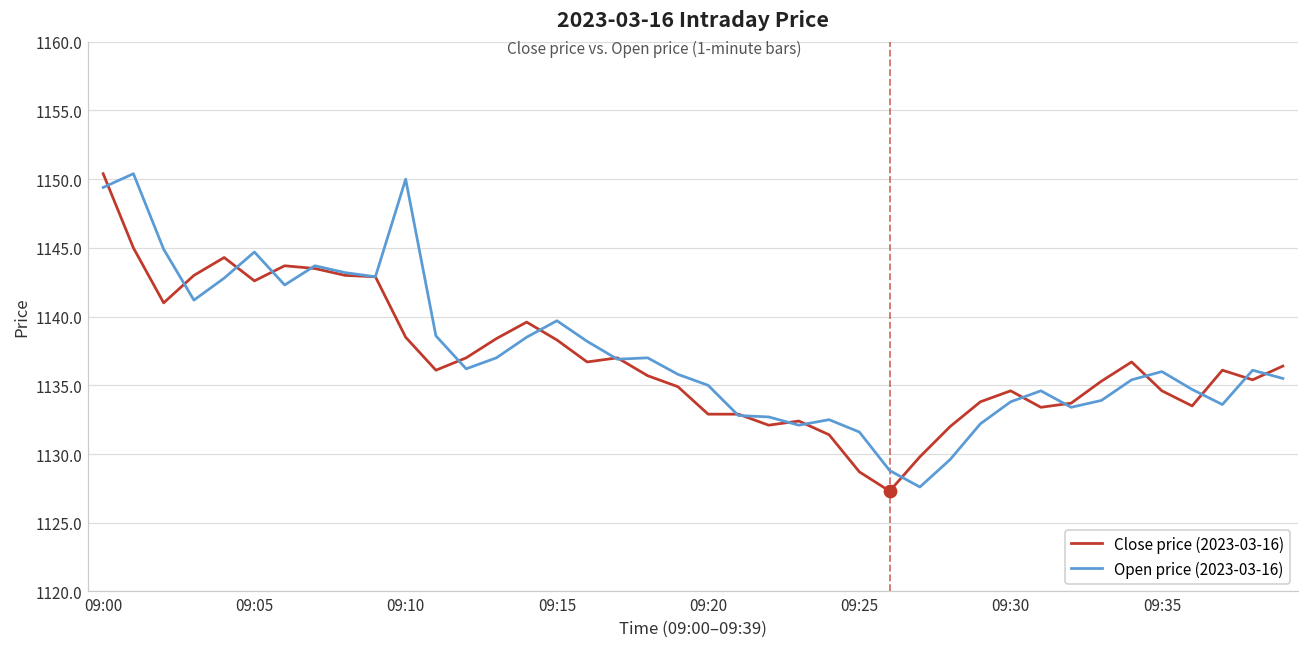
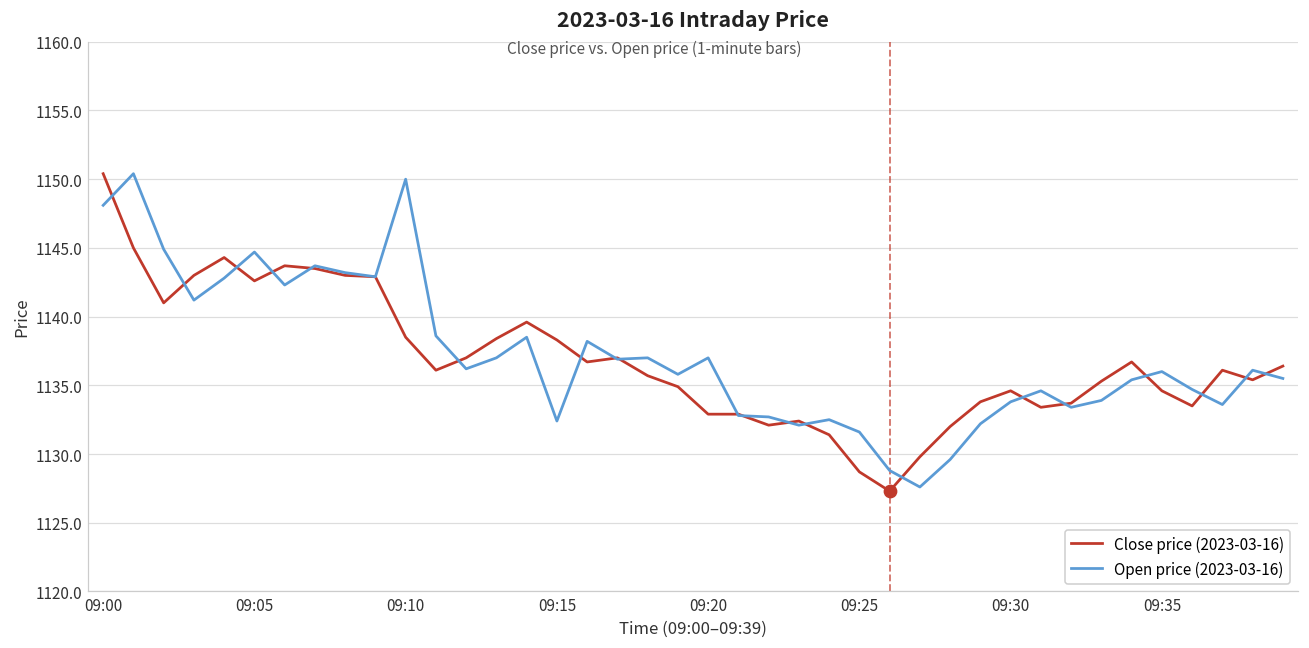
Open price (2023-03-16), 09:00: 1149.4 -> 1148.1
Open price (2023-03-16), 09:15: 1139.7 -> 1132.4
Open price (2023-03-16), 09:20: 1135 -> 1137
